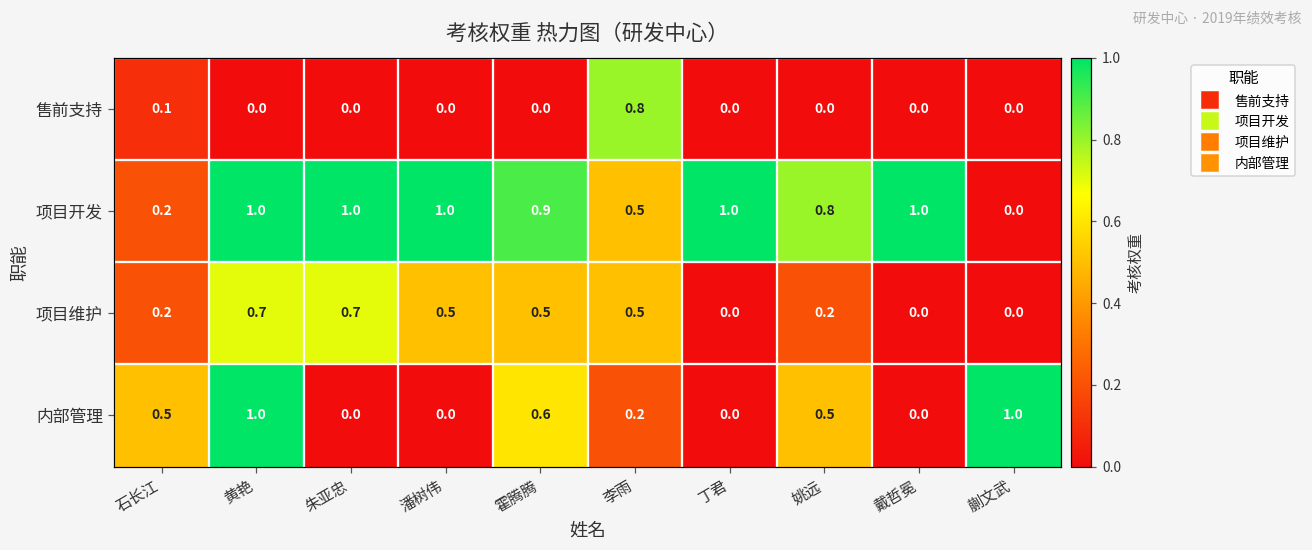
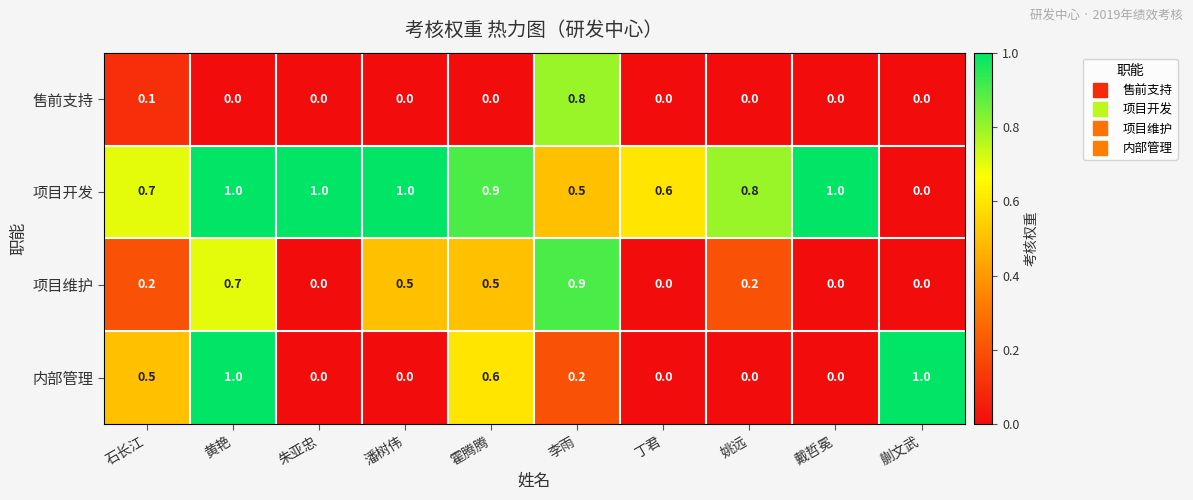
项目开发, 石长江: 0.2 -> 0.7
项目开发, 丁君: 1.0 -> 0.6
项目维护, 朱亚忠: 0.7 -> 0.0
项目维护, 李雨: 0.5 -> 0.9
内部管理, 姚远: 0.5 -> 0.0
